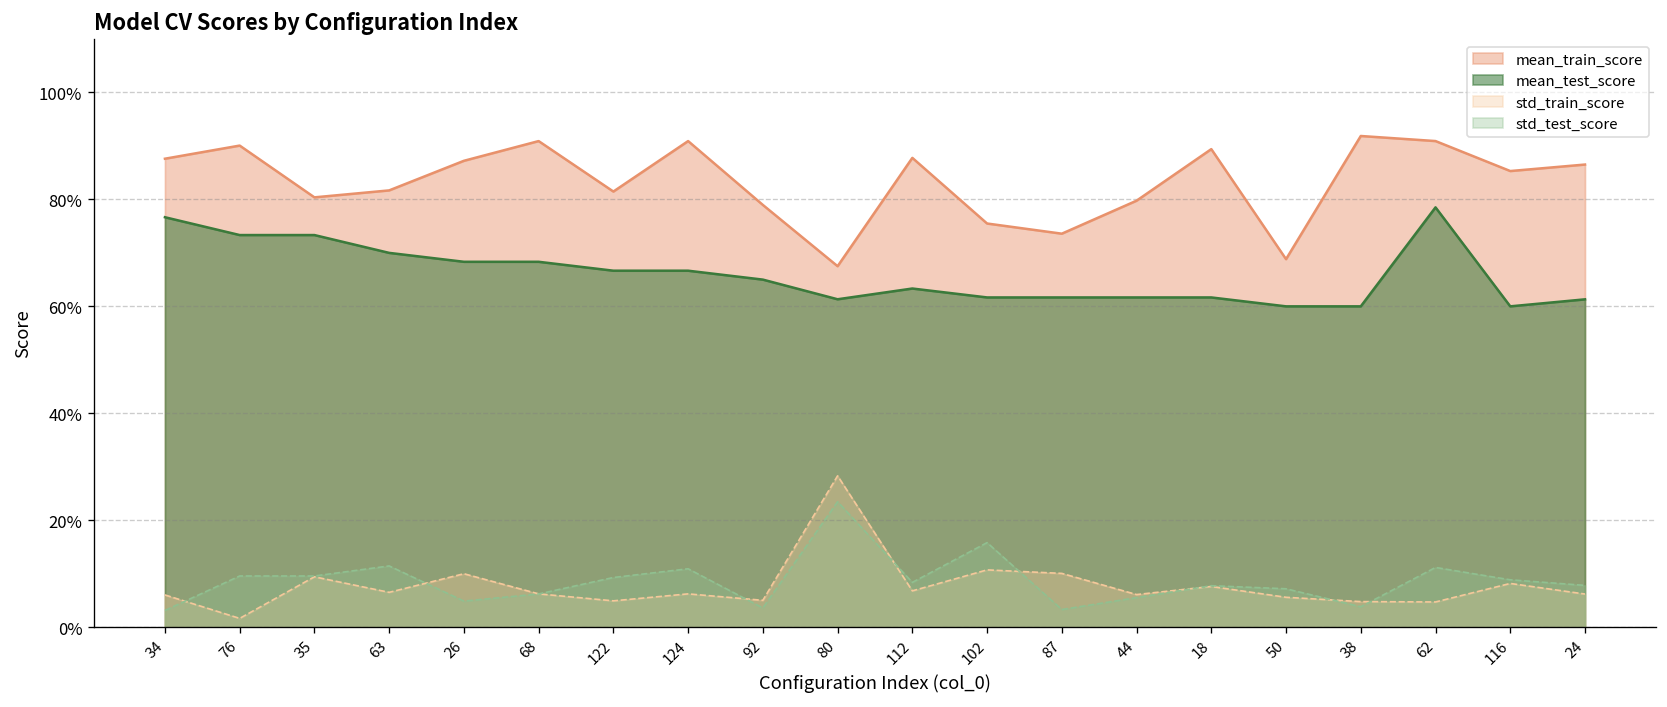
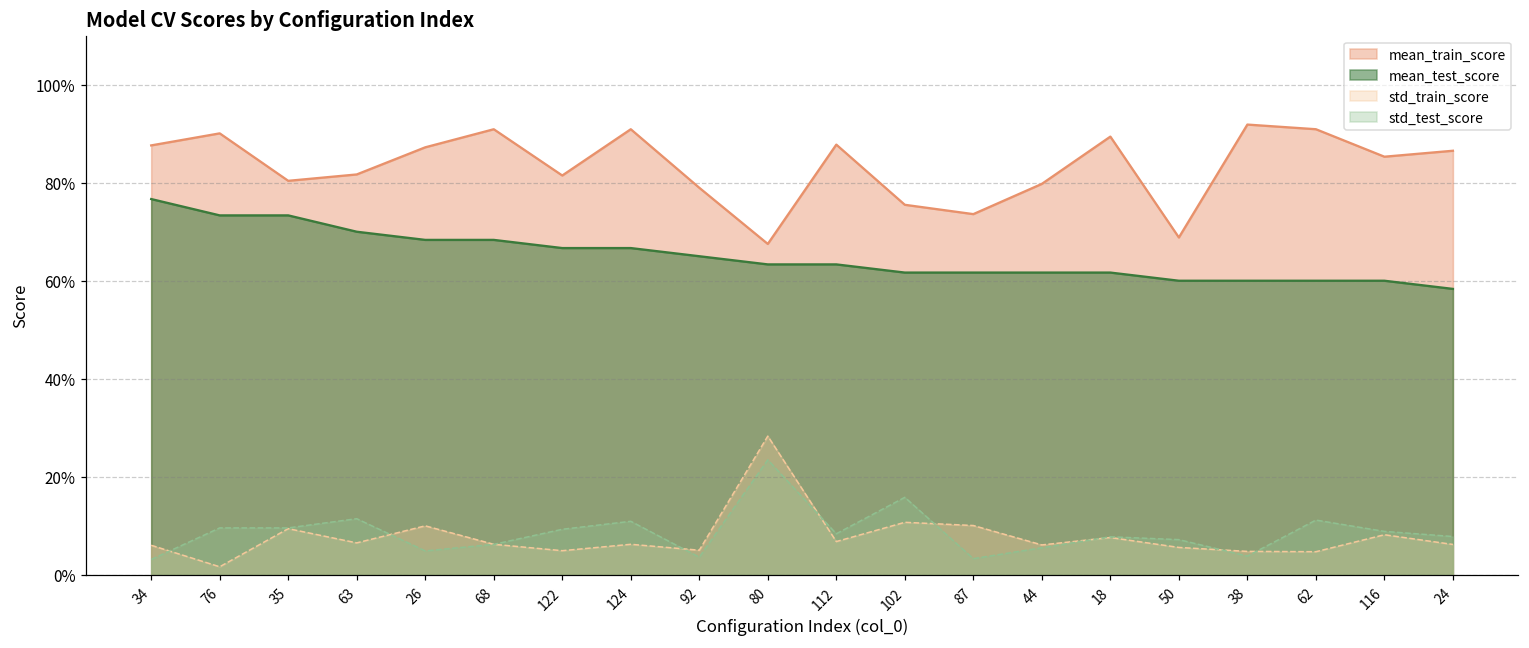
mean_test_score, 80: 61% -> 63%
mean_test_score, 62: 79% -> 60%
mean_test_score, 24: 61% -> 58%
